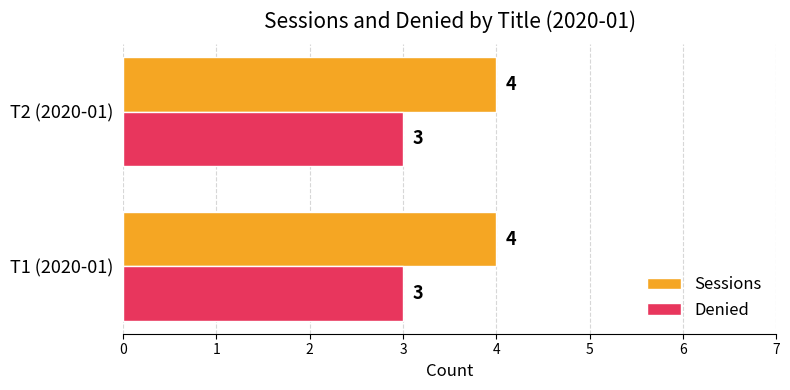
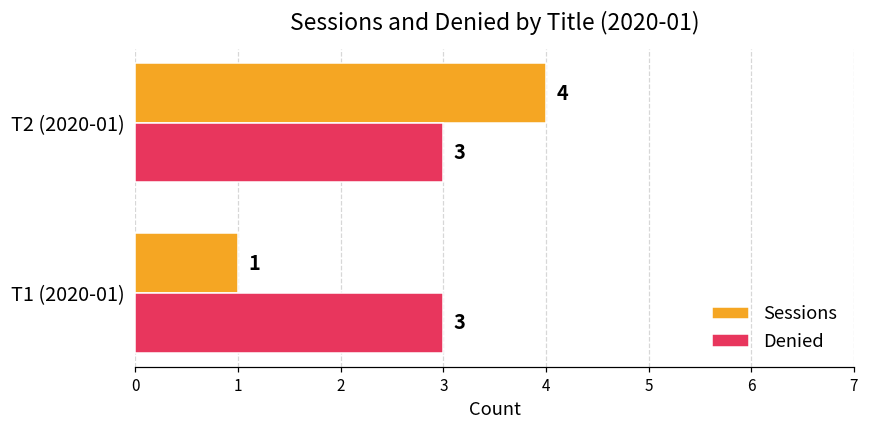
Sessions, T1 (2020-01): 4 -> 1
